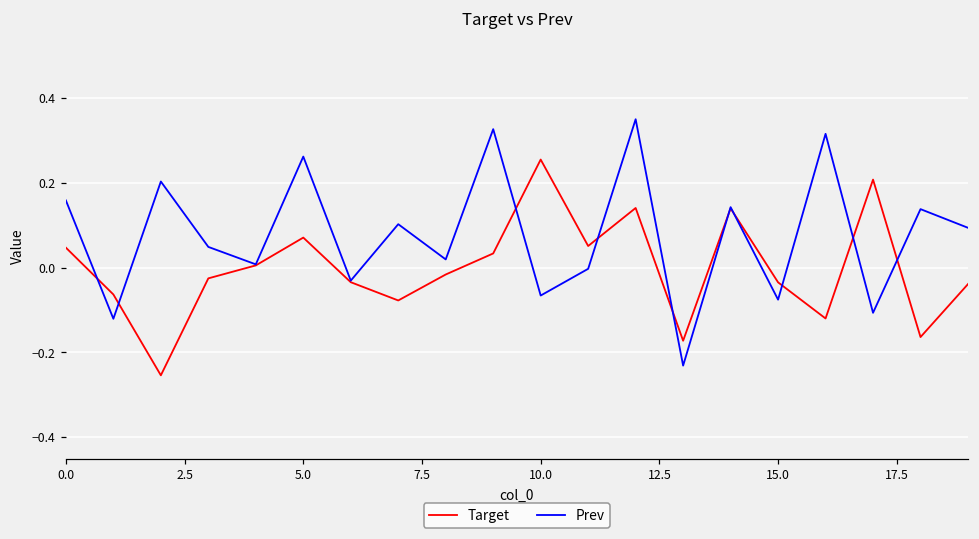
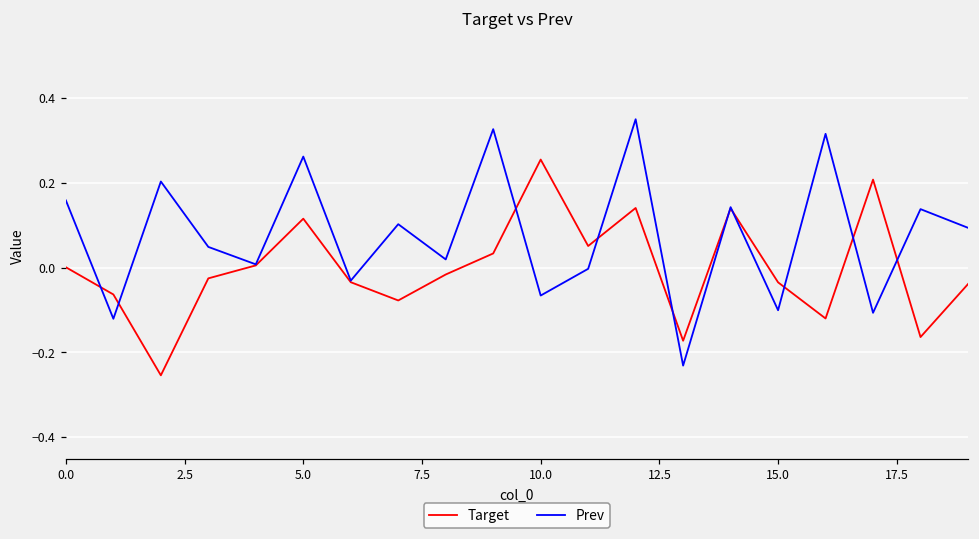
Target, 0.0: 0.05 -> 0.00
Target, 5.0: 0.07 -> 0.12
Prev, 15.0: -0.08 -> -0.10
